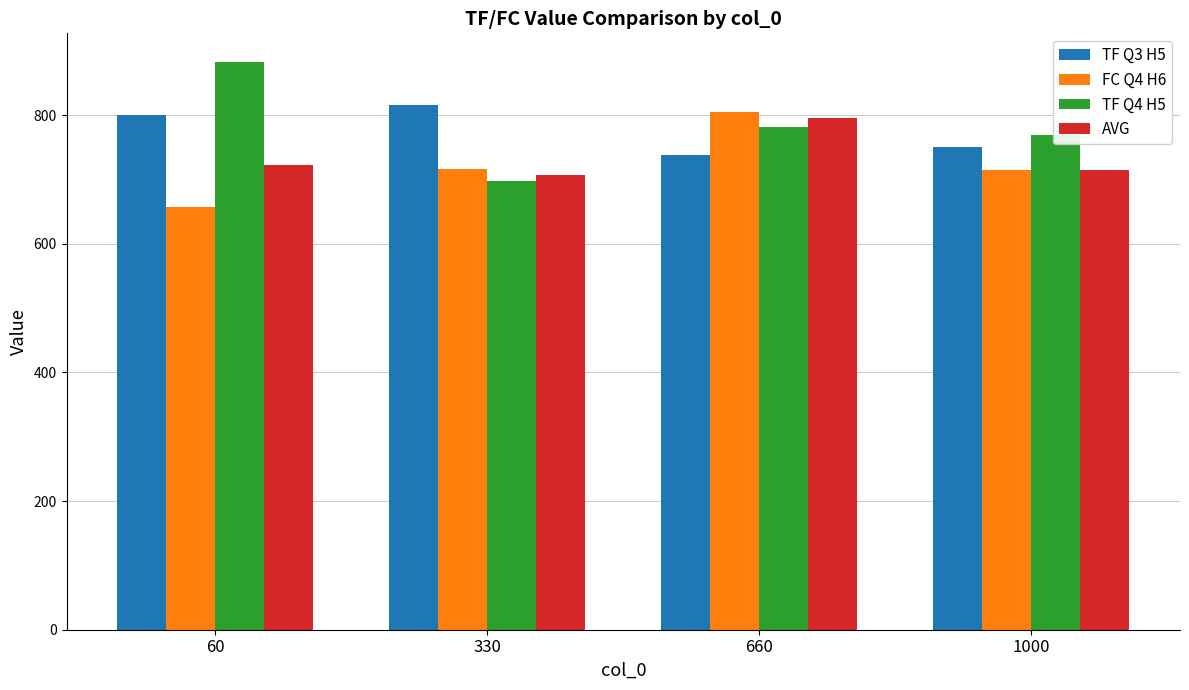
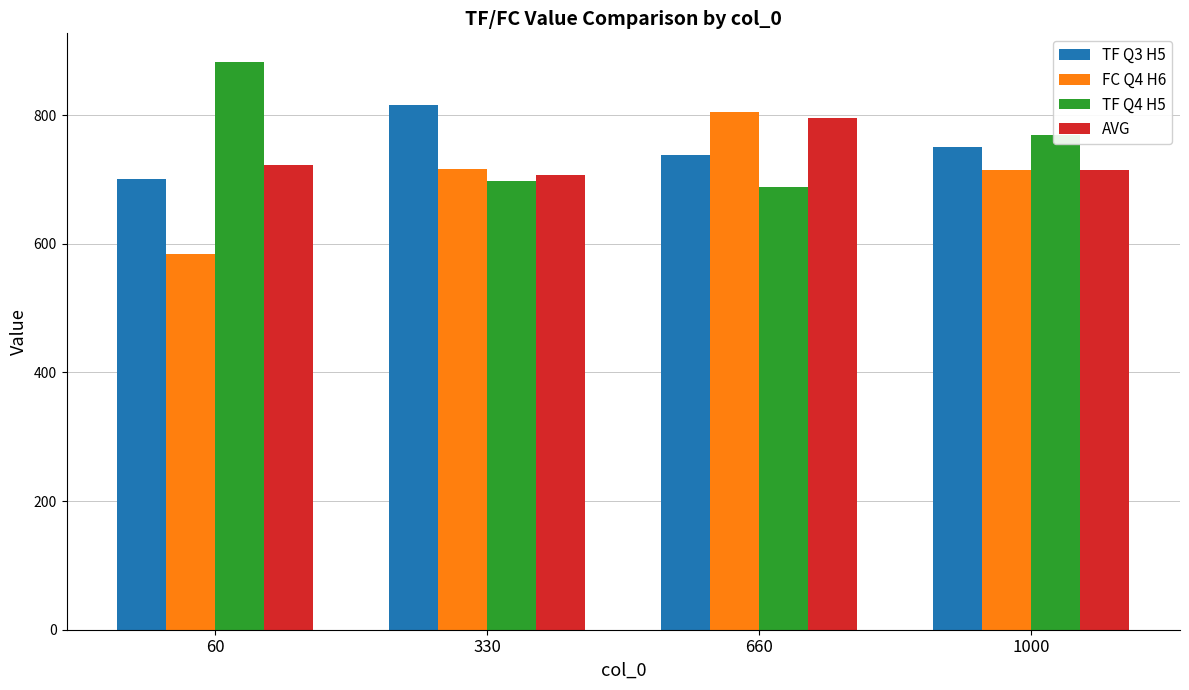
TF Q3 H5, 60: 800 -> 700
FC Q4 H6, 60: 660 -> 580
TF Q4 H5, 660: 780 -> 690
